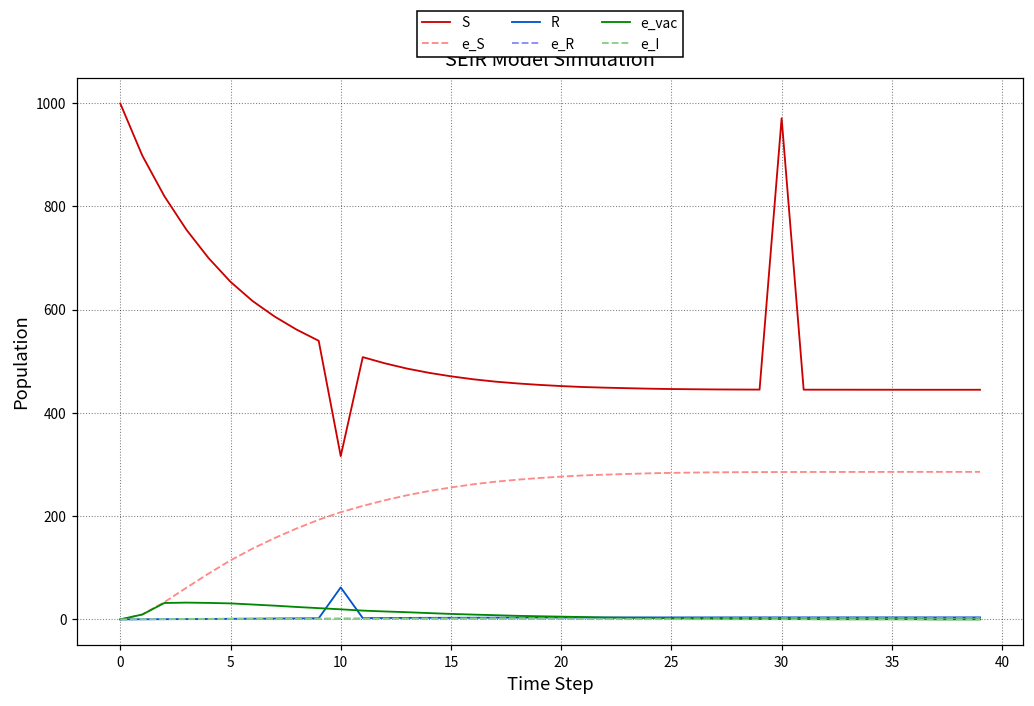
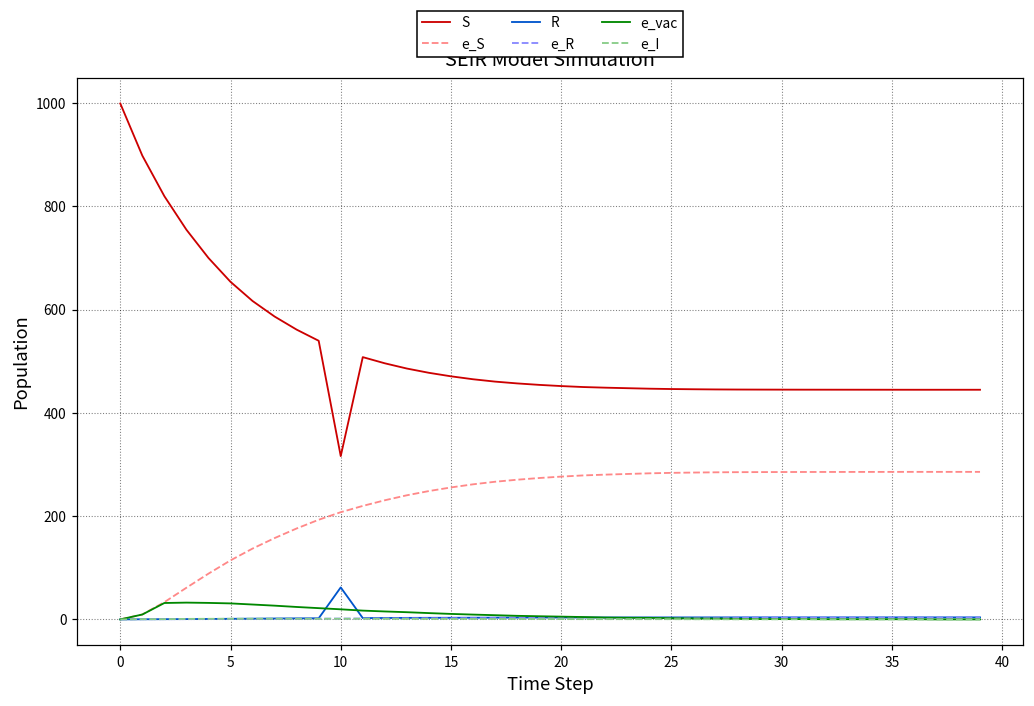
S, 30: 970 -> 440
